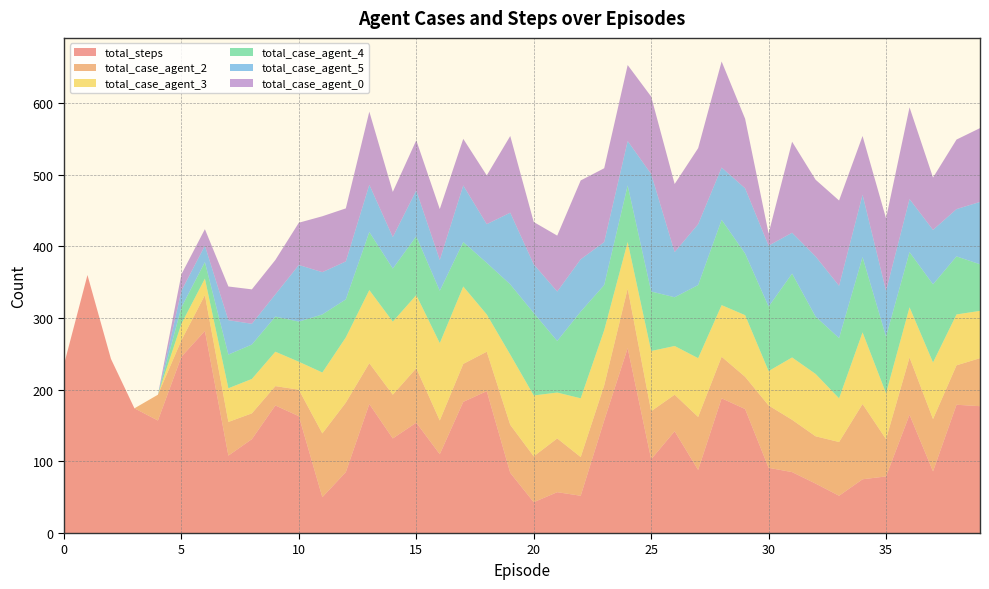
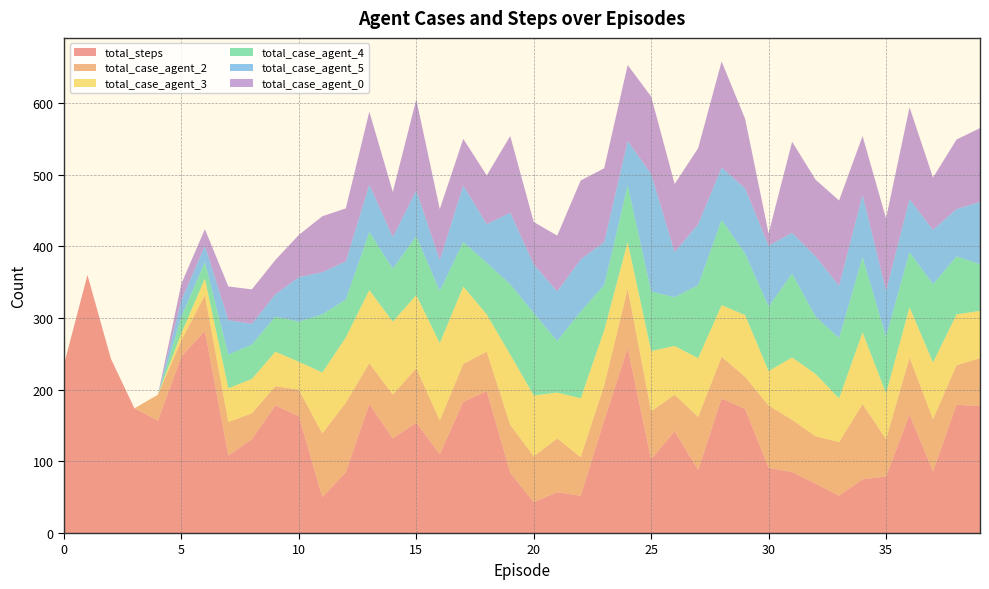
total_case_agent_3, 5: 20 -> 10
total_case_agent_5, 10: 80 -> 60
total_case_agent_0, 15: 70 -> 130
